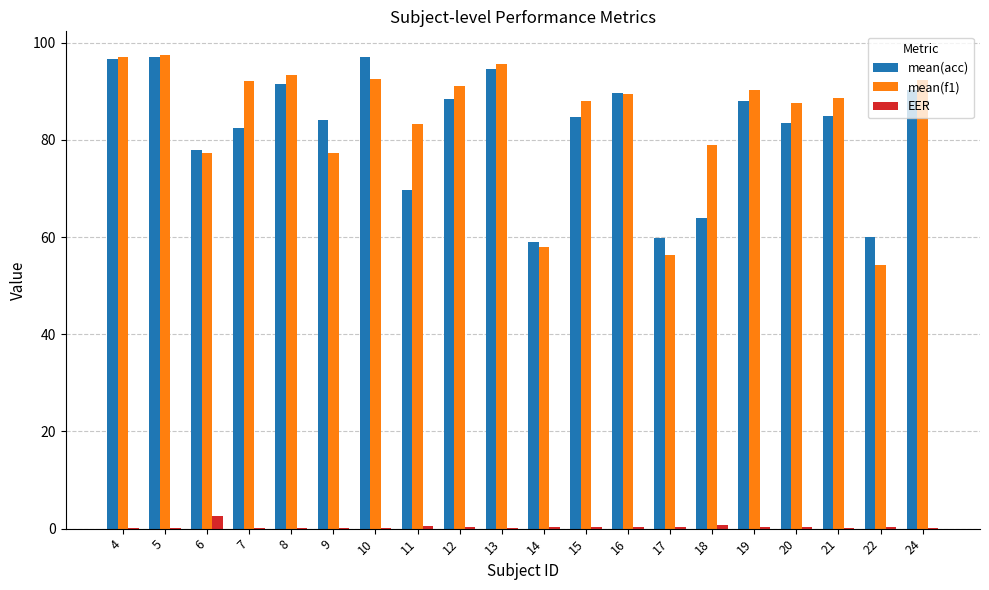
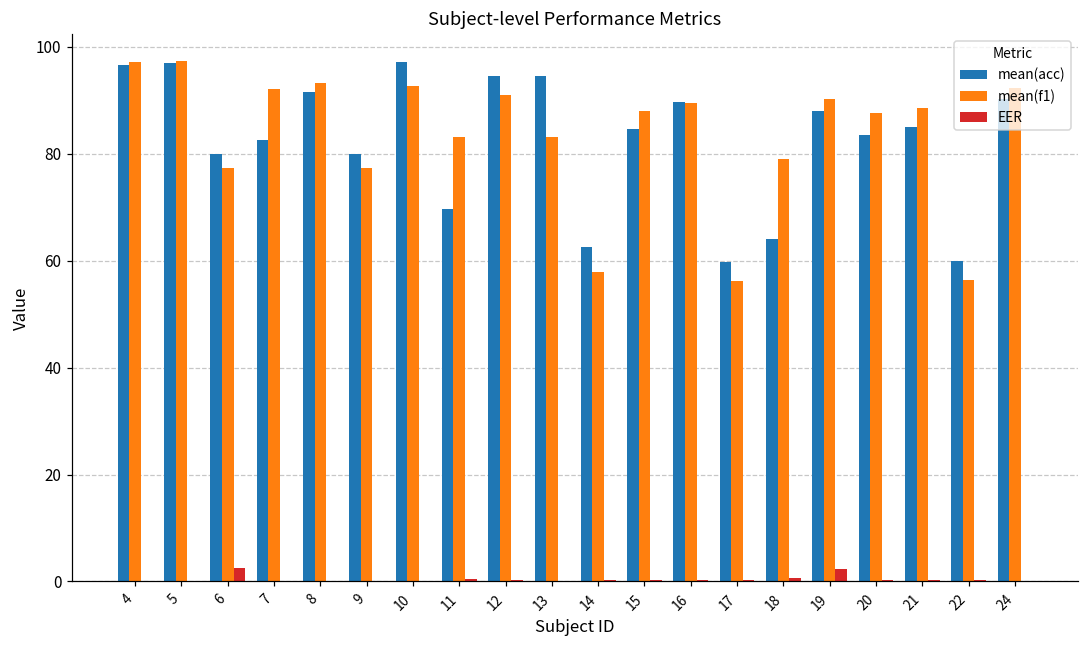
mean(acc), 6: 78 -> 80
mean(acc), 9: 84 -> 80
mean(acc), 12: 89 -> 95
mean(f1), 13: 96 -> 83
mean(acc), 14: 59 -> 63
EER, 19: 0 -> 2
mean(f1), 22: 54 -> 56
